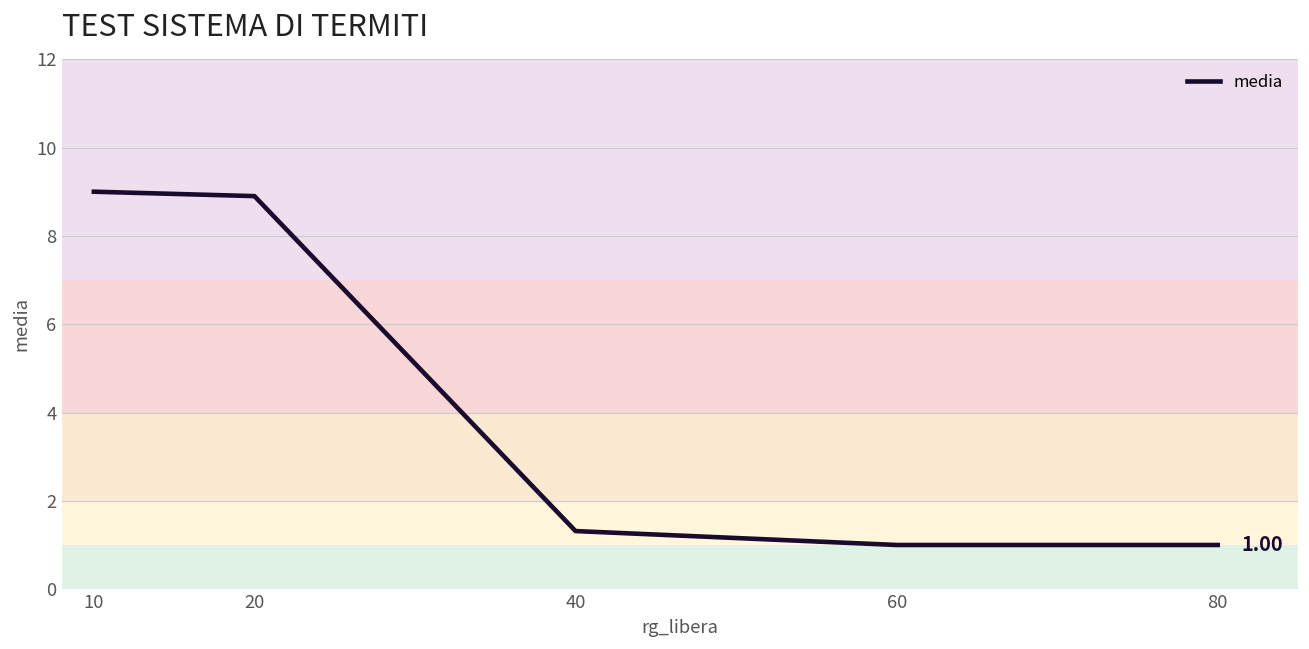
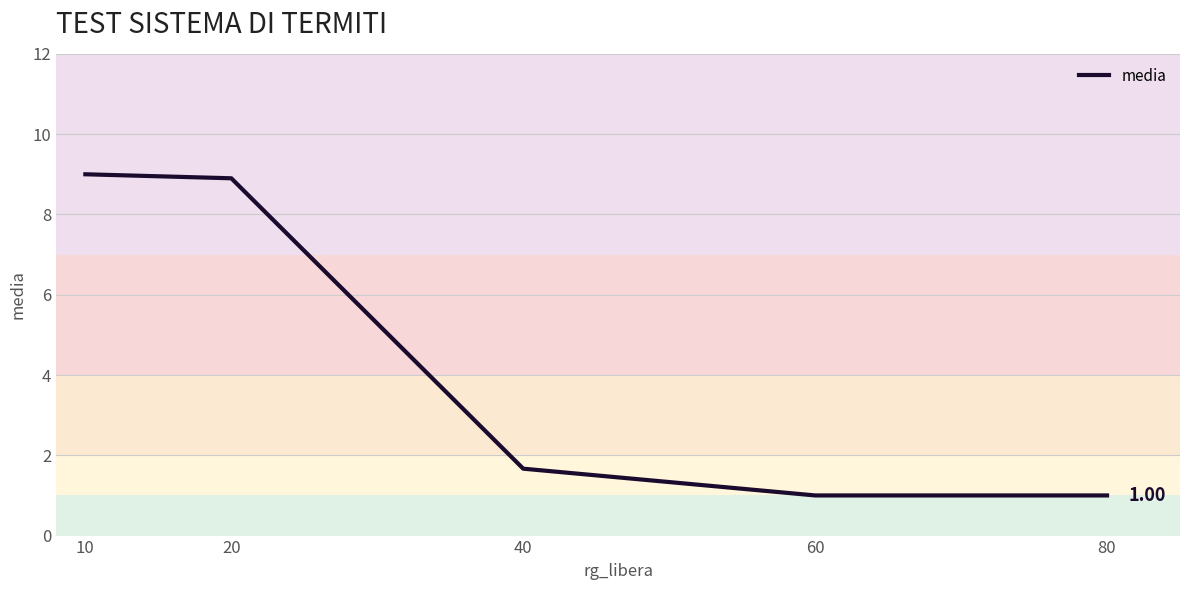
40: 1.3 -> 1.7
